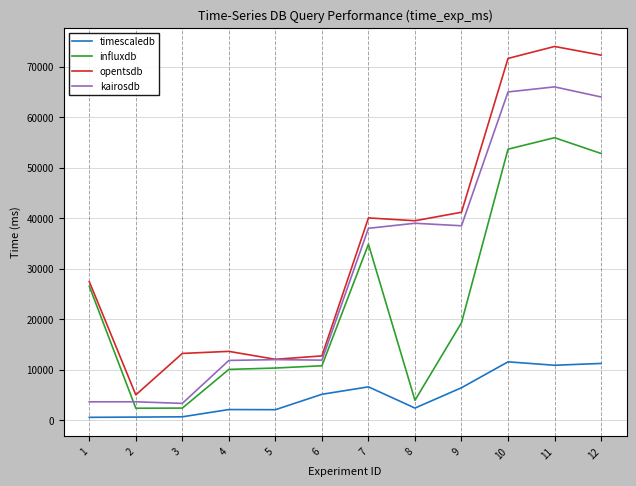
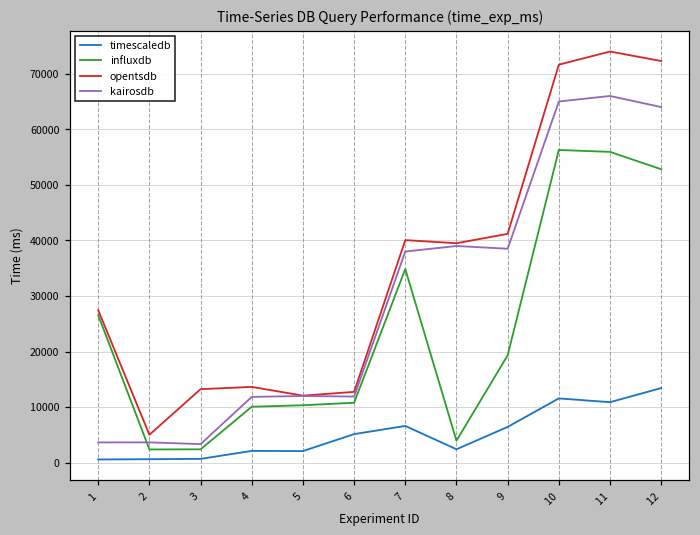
influxdb, 10: 54000 -> 56000
timescaledb, 12: 11000 -> 13000
